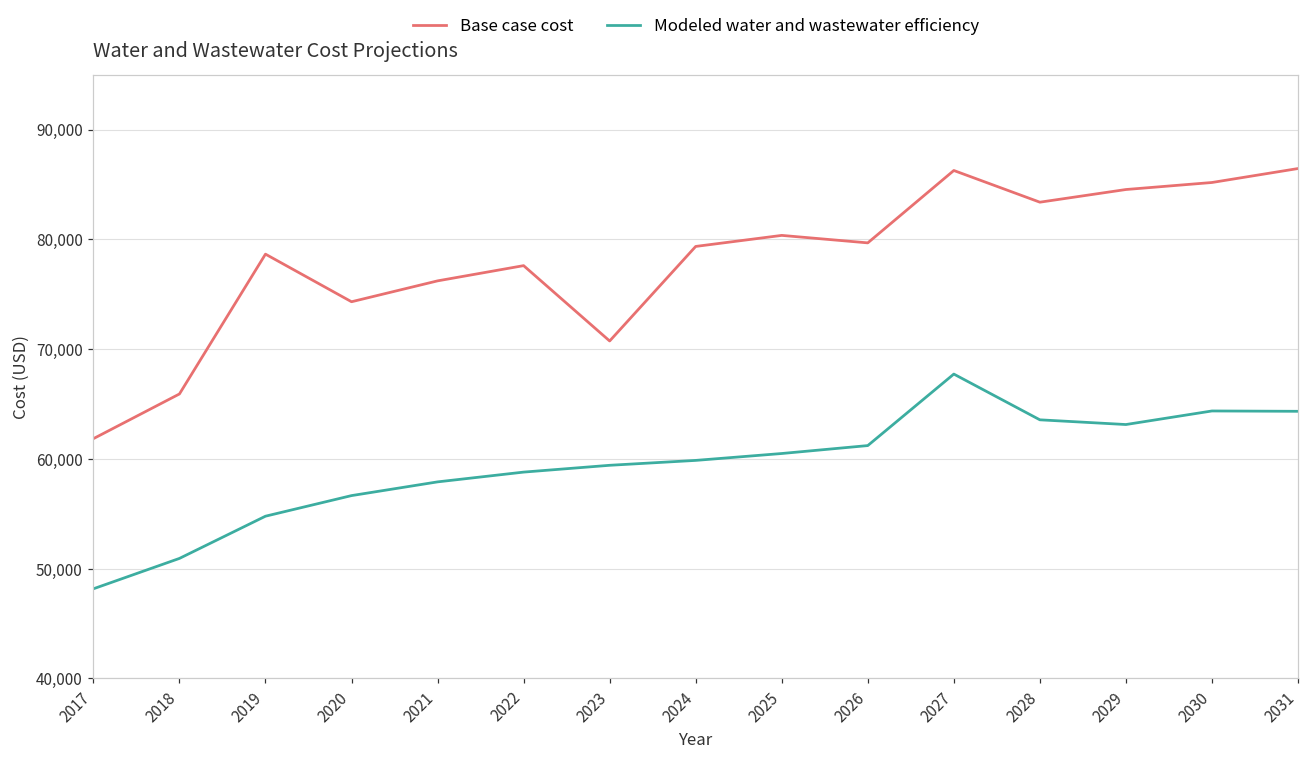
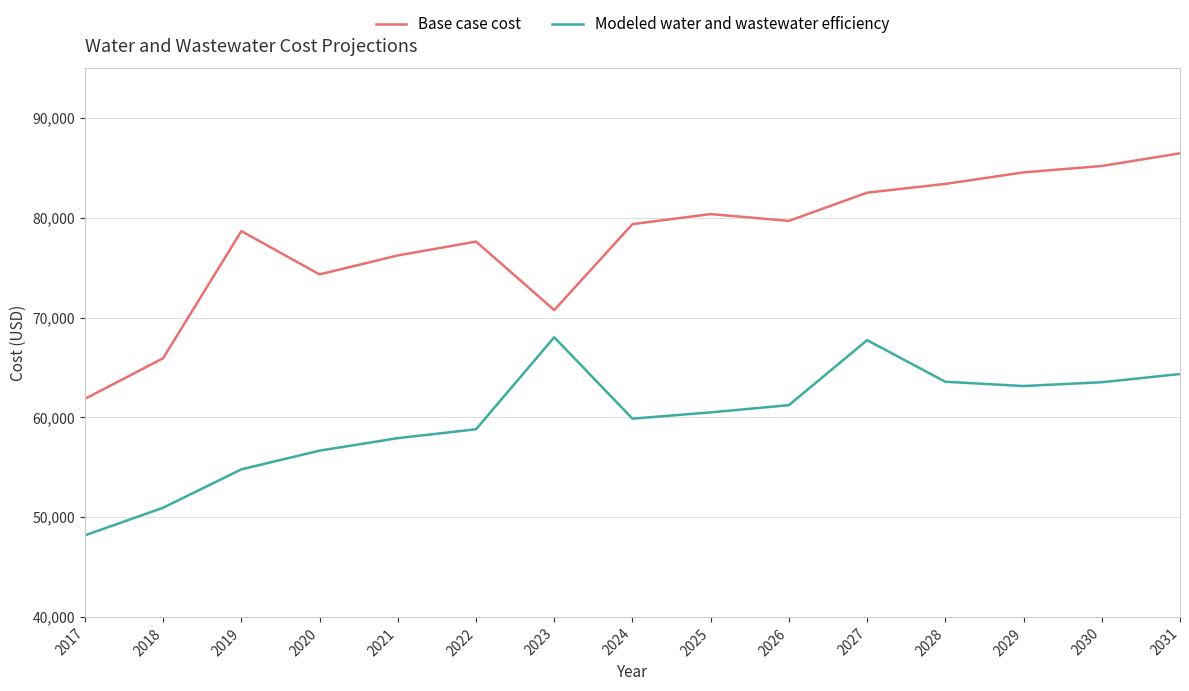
Modeled water and wastewater efficiency, 2023: 59,000 -> 68,000
Base case cost, 2027: 86,000 -> 83,000
Modeled water and wastewater efficiency, 2030: 64,400 -> 63,500
